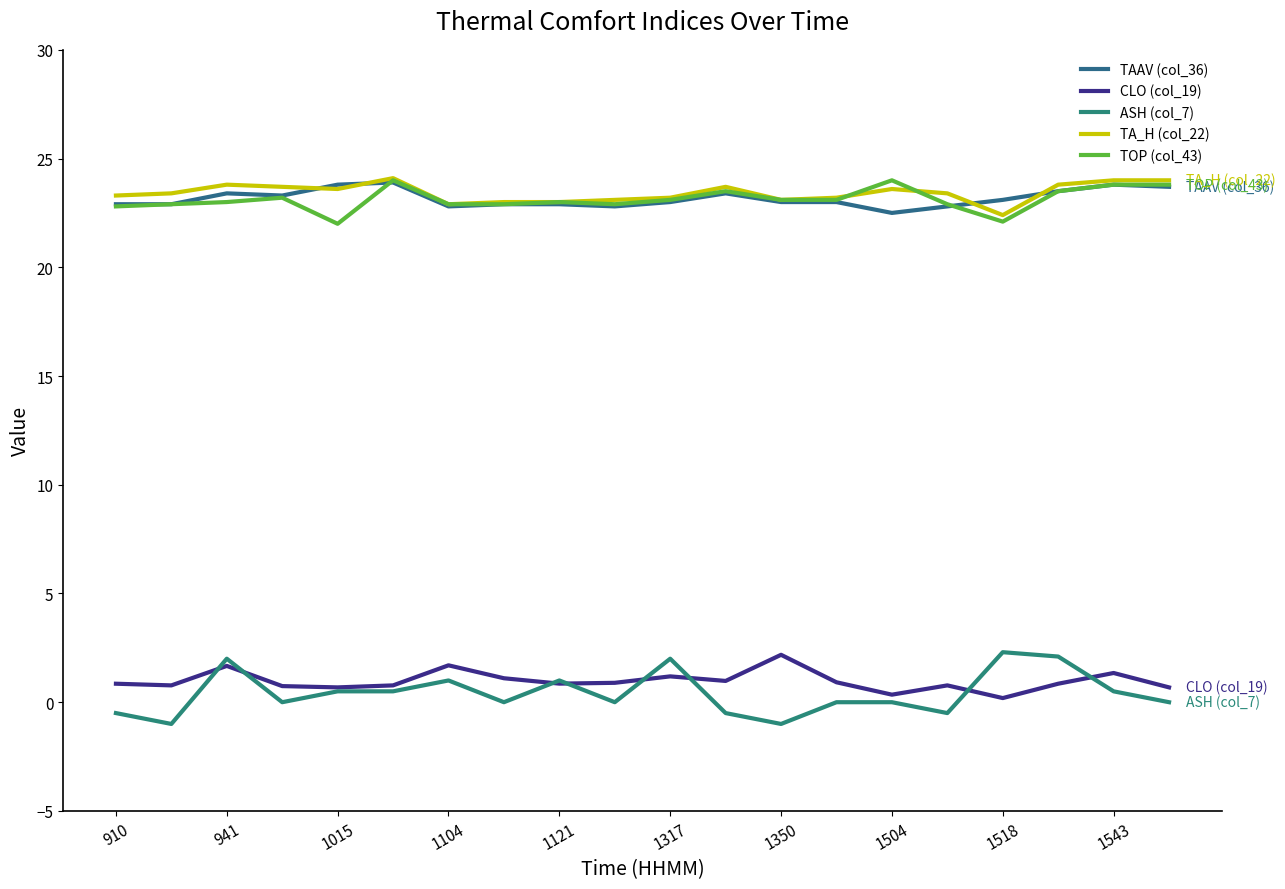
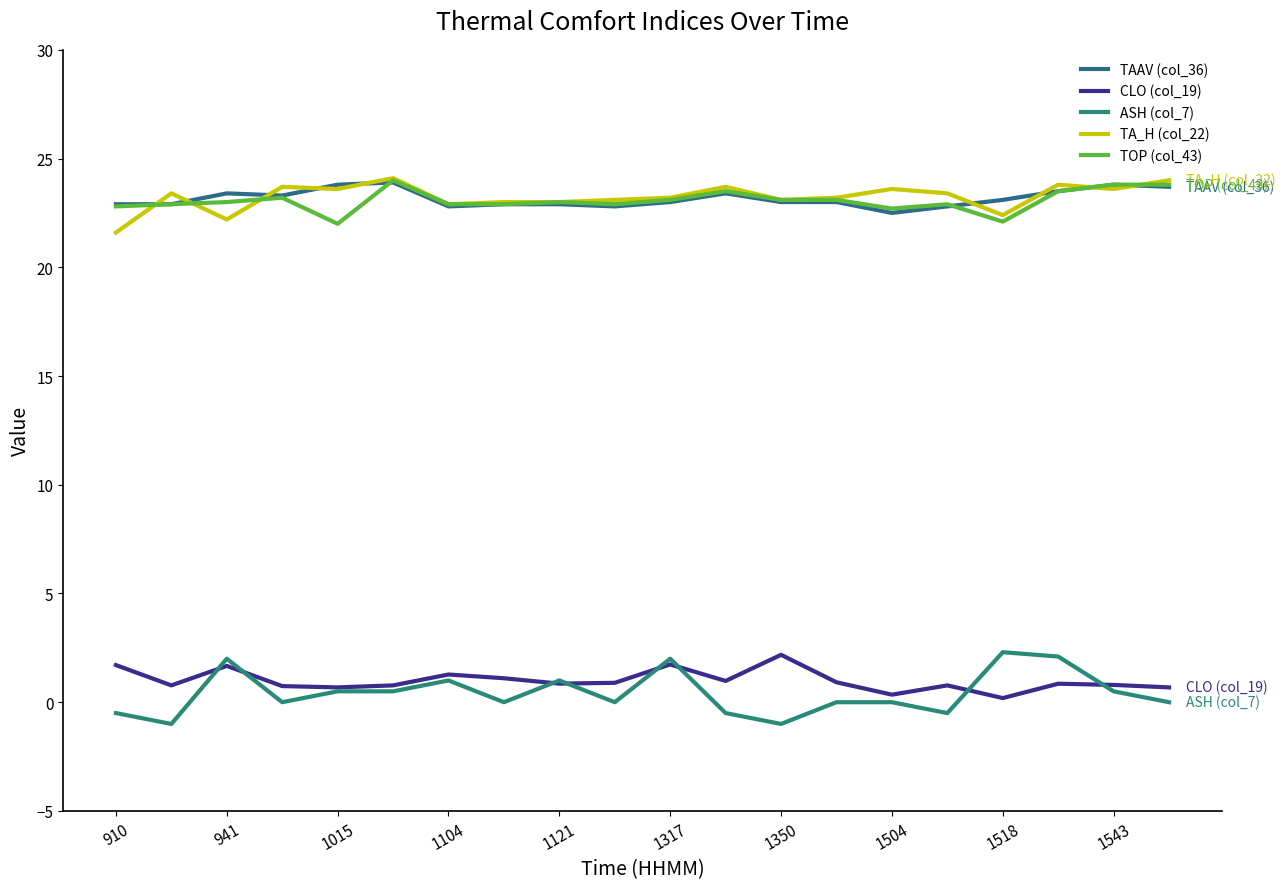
CLO (col_19), 910: 0.9 -> 1.7
TA_H (col_22), 910: 23.3 -> 21.6
TA_H (col_22), 941: 23.8 -> 22.2
CLO (col_19), 1104: 1.7 -> 1.3
CLO (col_19), 1317: 1.2 -> 1.7
TOP (col_43), 1504: 24.0 -> 22.7
CLO (col_19), 1543: 1.3 -> 0.8
TA_H (col_22), 1543: 24.0 -> 23.6
